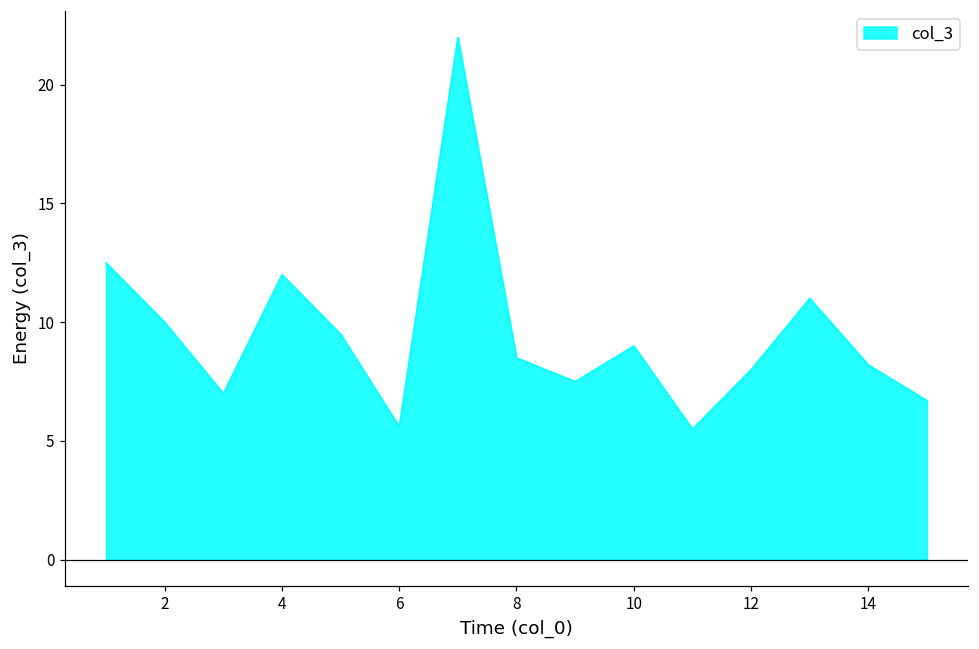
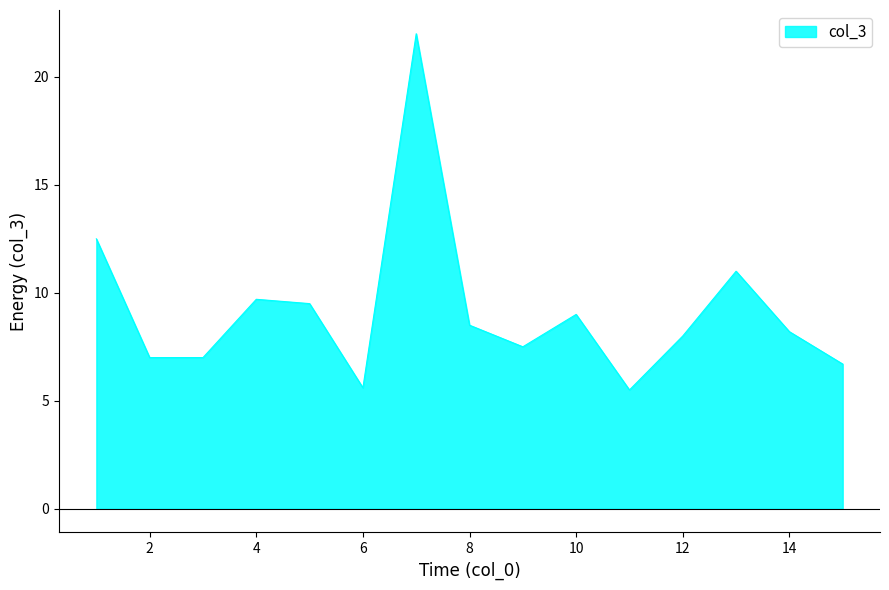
2: 10 -> 7
4: 12.0 -> 9.7
